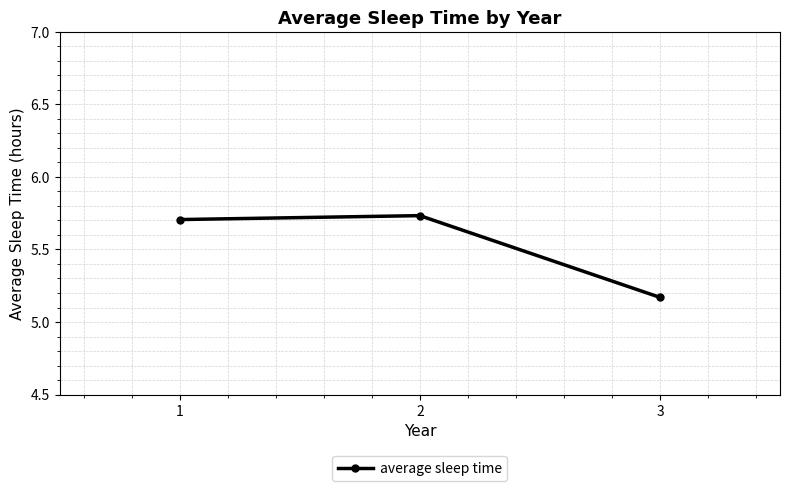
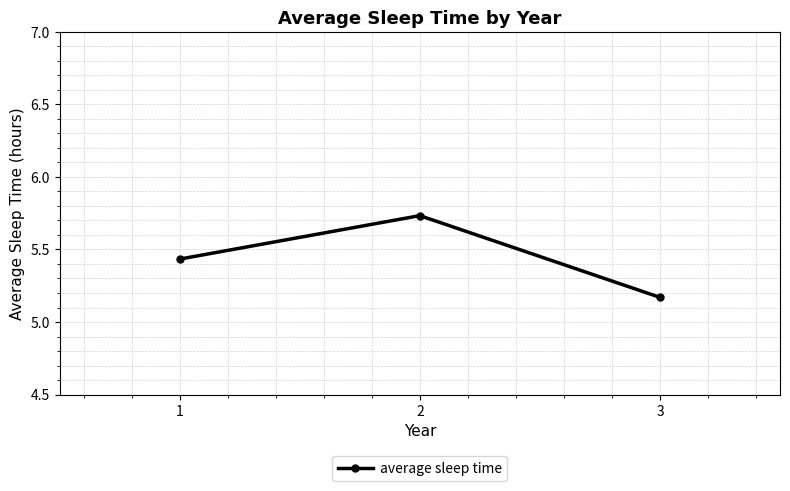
1: 5.71 -> 5.43
